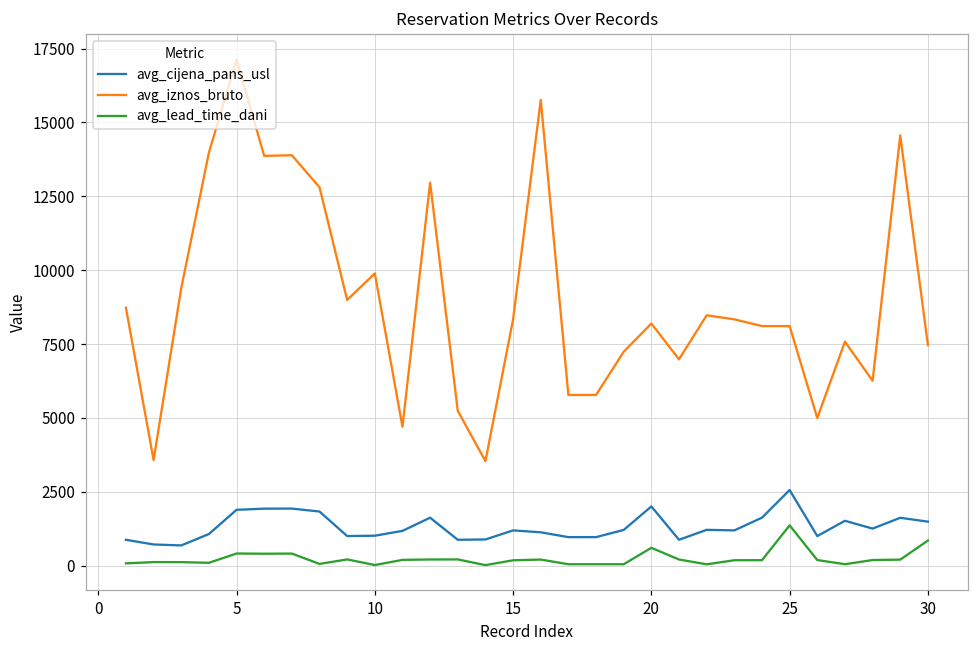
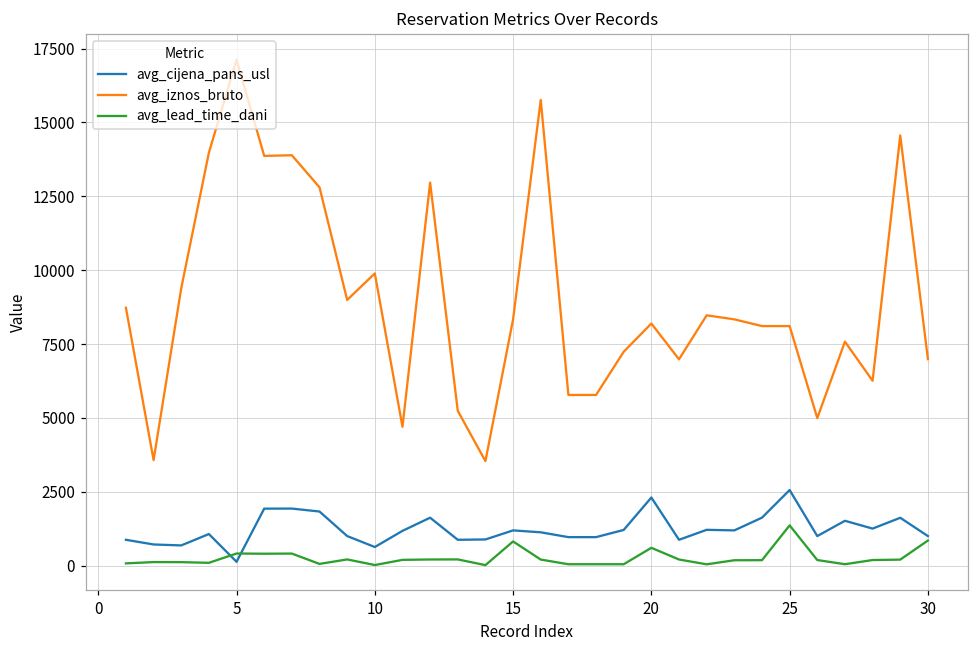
avg_cijena_pans_usl, 5: 1900 -> 100
avg_cijena_pans_usl, 10: 1000 -> 600
avg_lead_time_dani, 15: 200 -> 800
avg_cijena_pans_usl, 20: 2000 -> 2300
avg_cijena_pans_usl, 30: 1500 -> 1000
avg_iznos_bruto, 30: 7500 -> 7000
